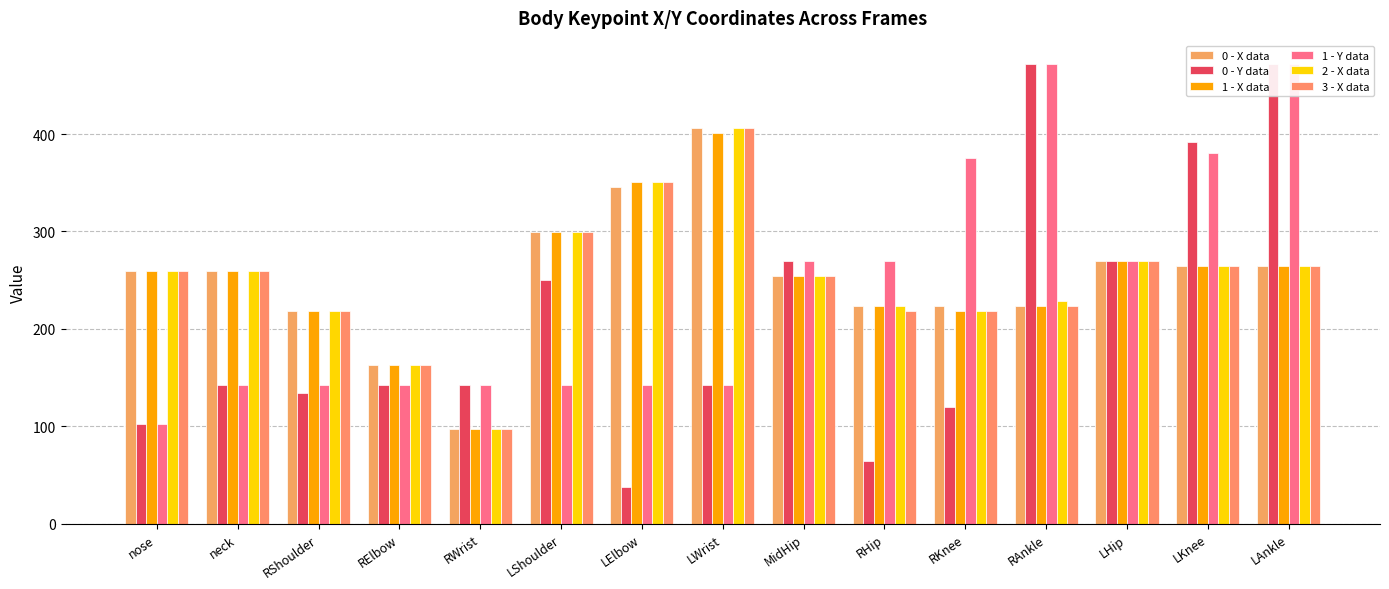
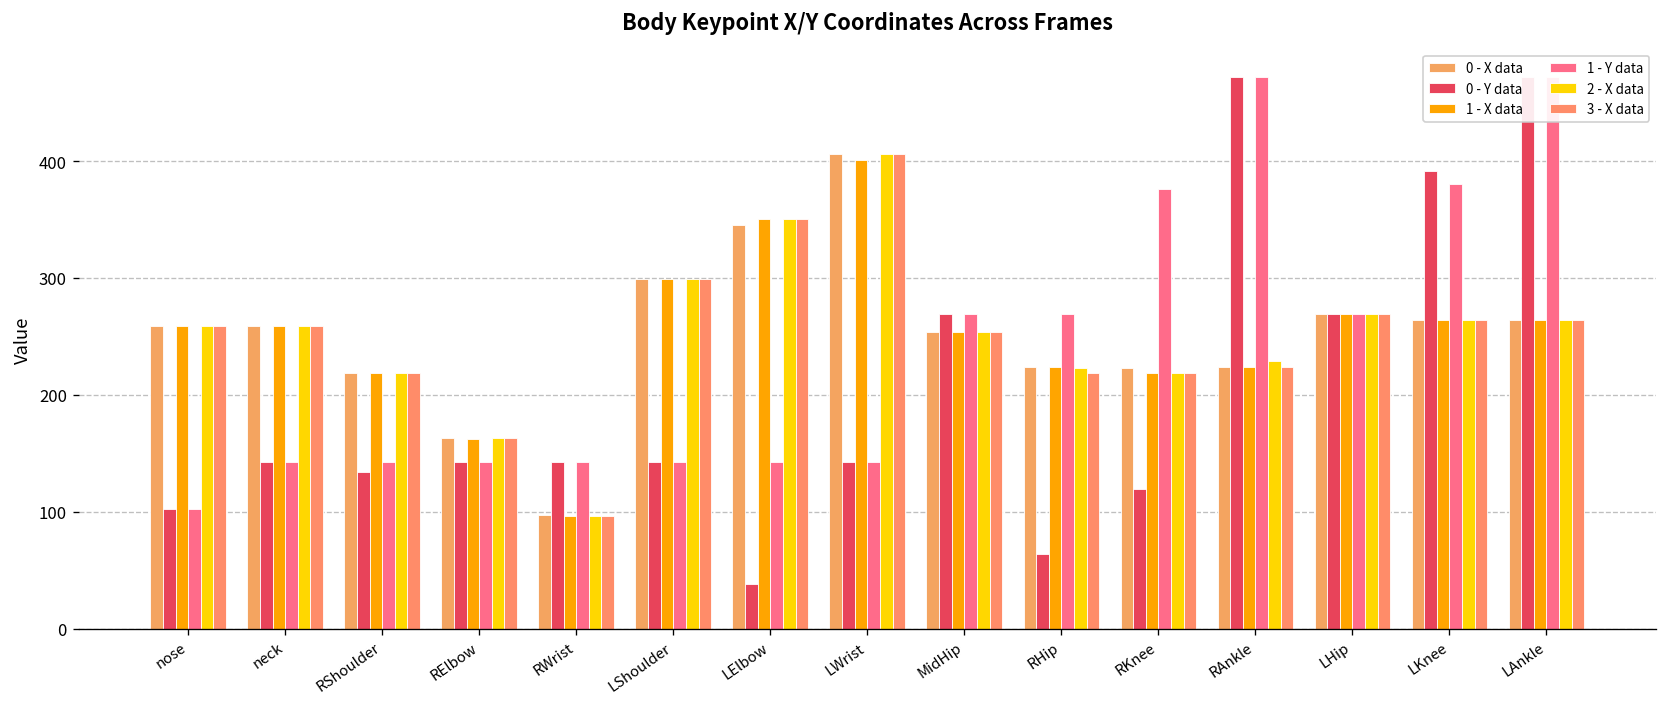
0 - Y data, LShoulder: 250 -> 140
